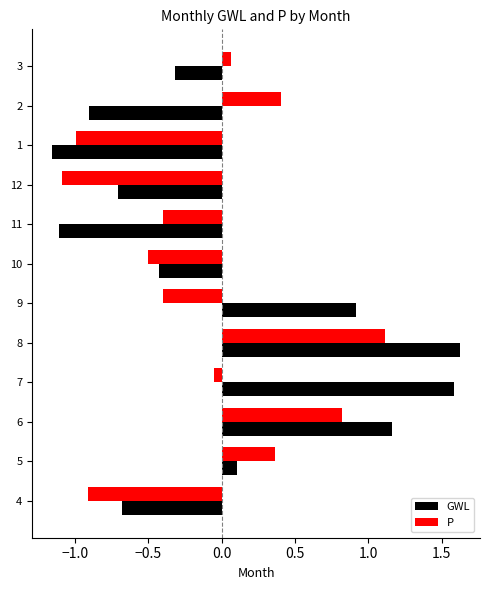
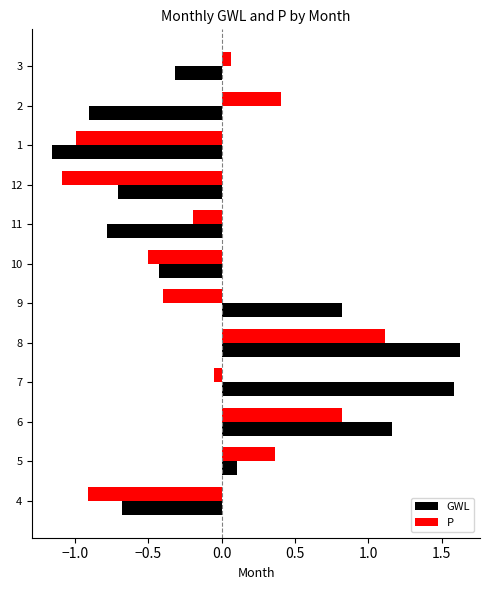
P, 11: -0.40 -> -0.20
GWL, 11: -1.11 -> -0.78
GWL, 9: 0.92 -> 0.82
